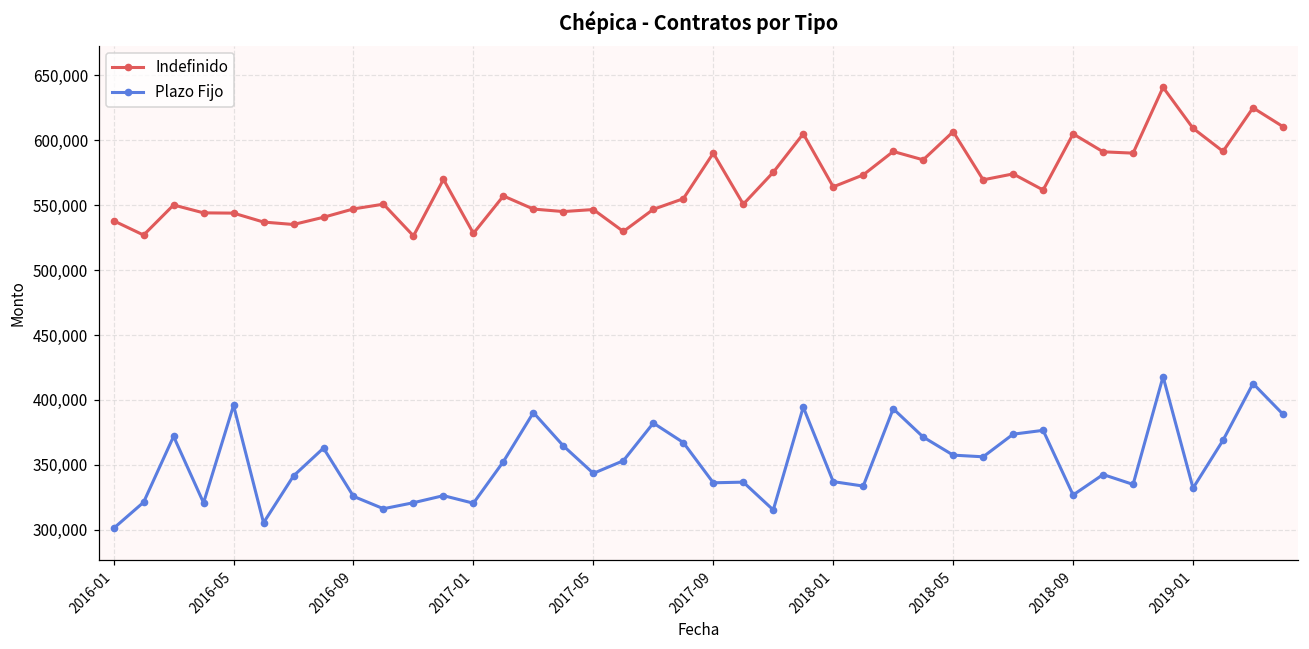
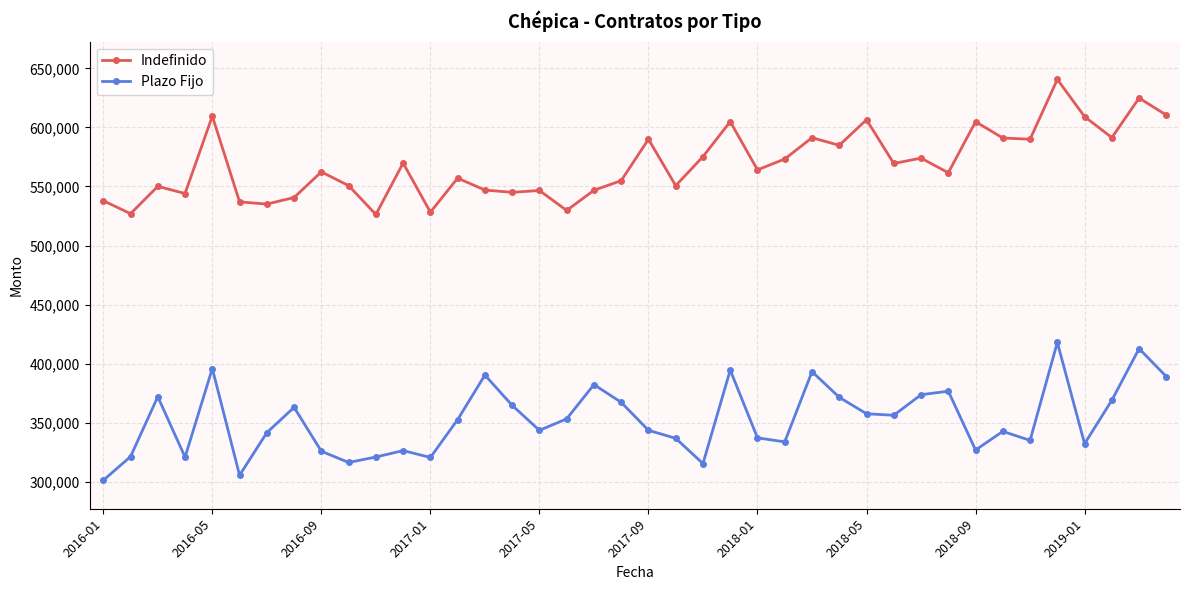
Indefinido, 2016-05: 544,000 -> 610,000
Indefinido, 2016-09: 547,000 -> 562,000
Plazo Fijo, 2017-09: 336,000 -> 343,000
